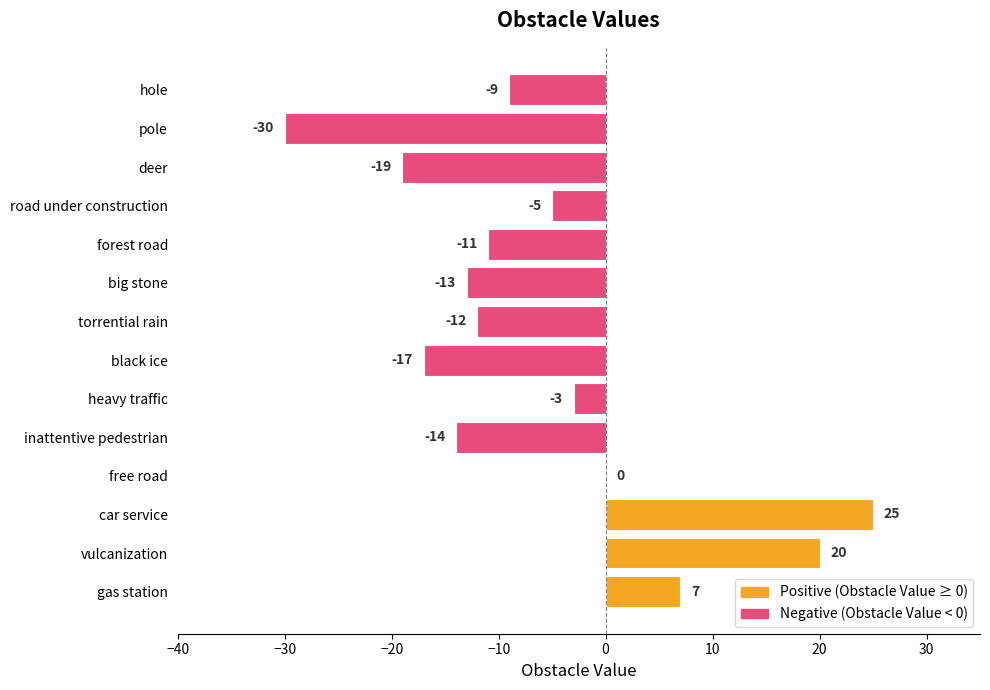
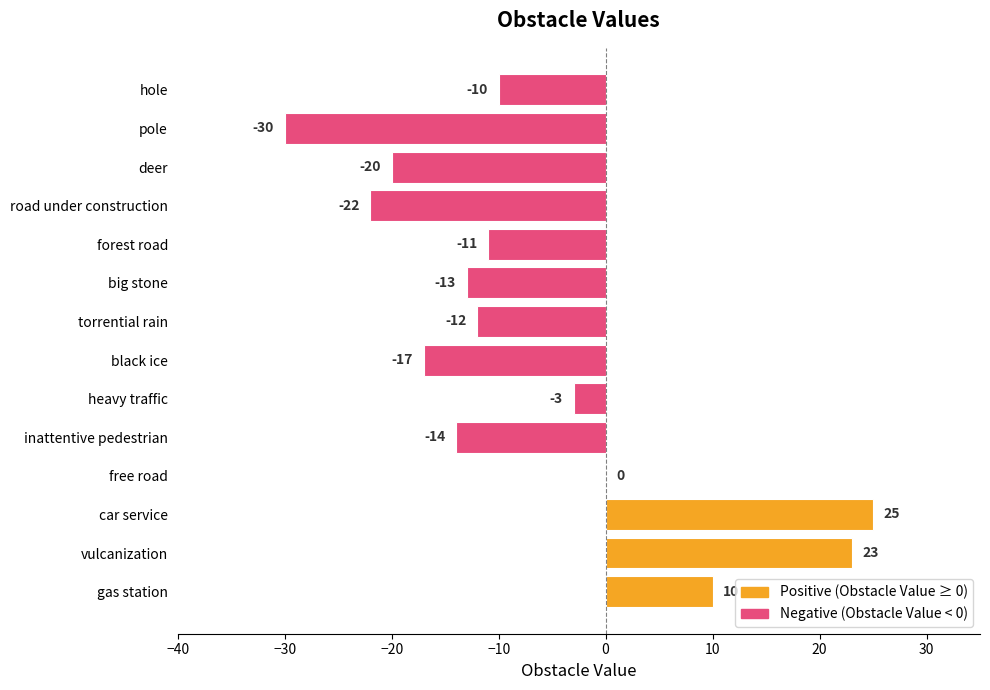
hole: -9 -> -10
deer: -19 -> -20
road under construction: -5 -> -22
vulcanization: 20 -> 23
gas station: 7 -> 10
